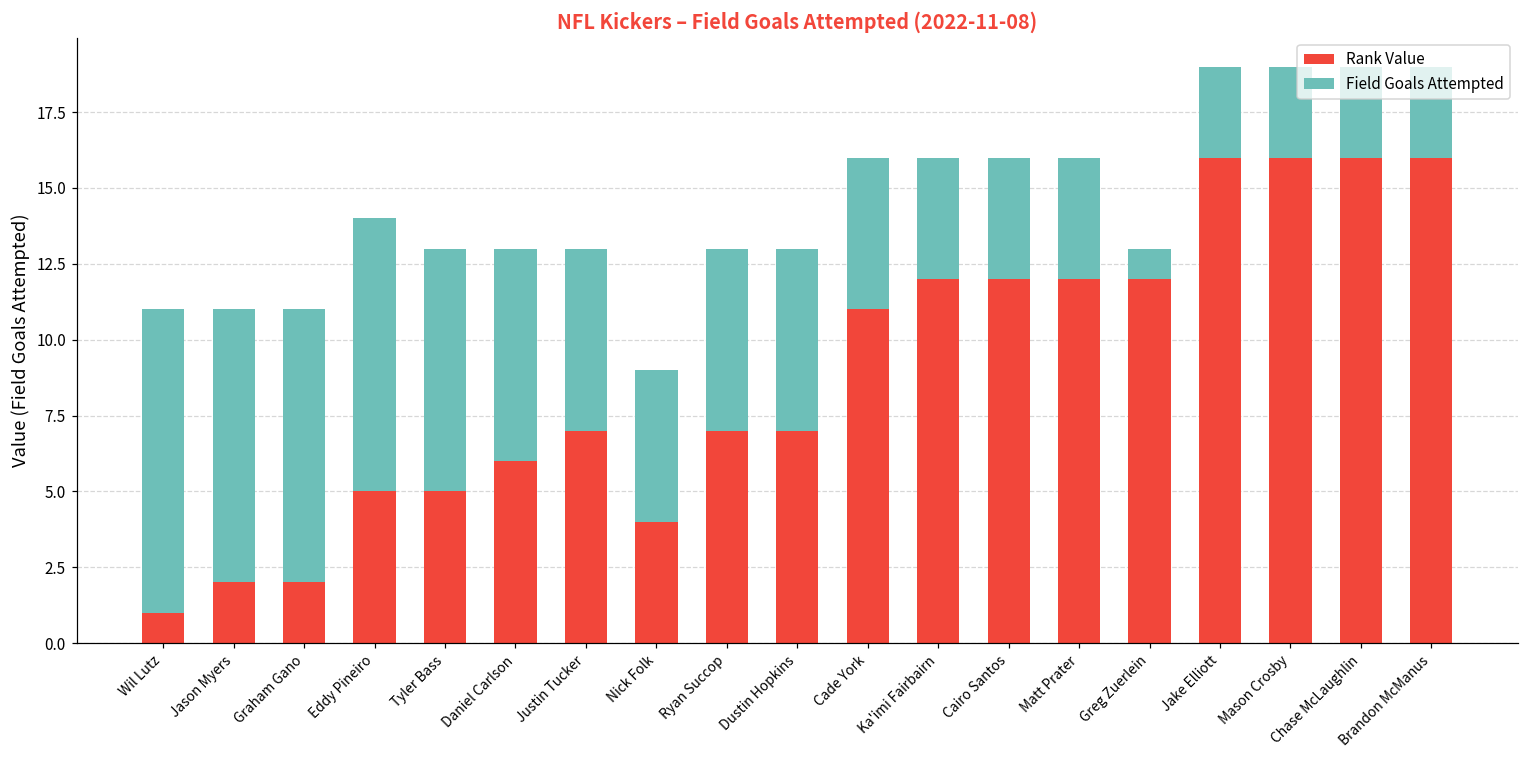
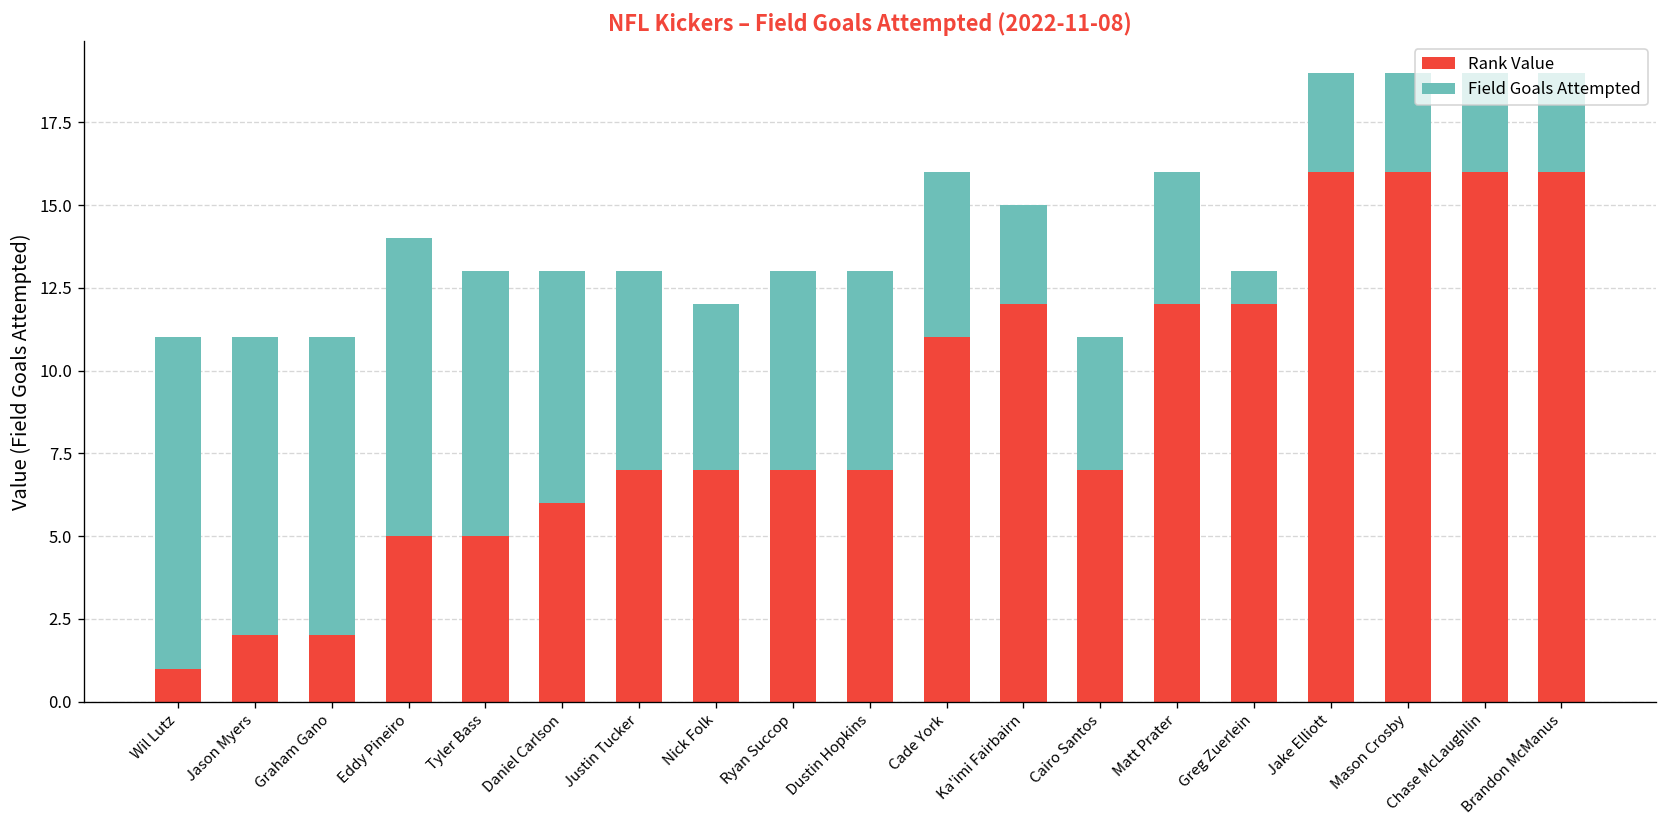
Rank Value, Nick Folk: 4 -> 7
Field Goals Attempted, Ka'imi Fairbairn: 4 -> 3
Rank Value, Cairo Santos: 12 -> 7
